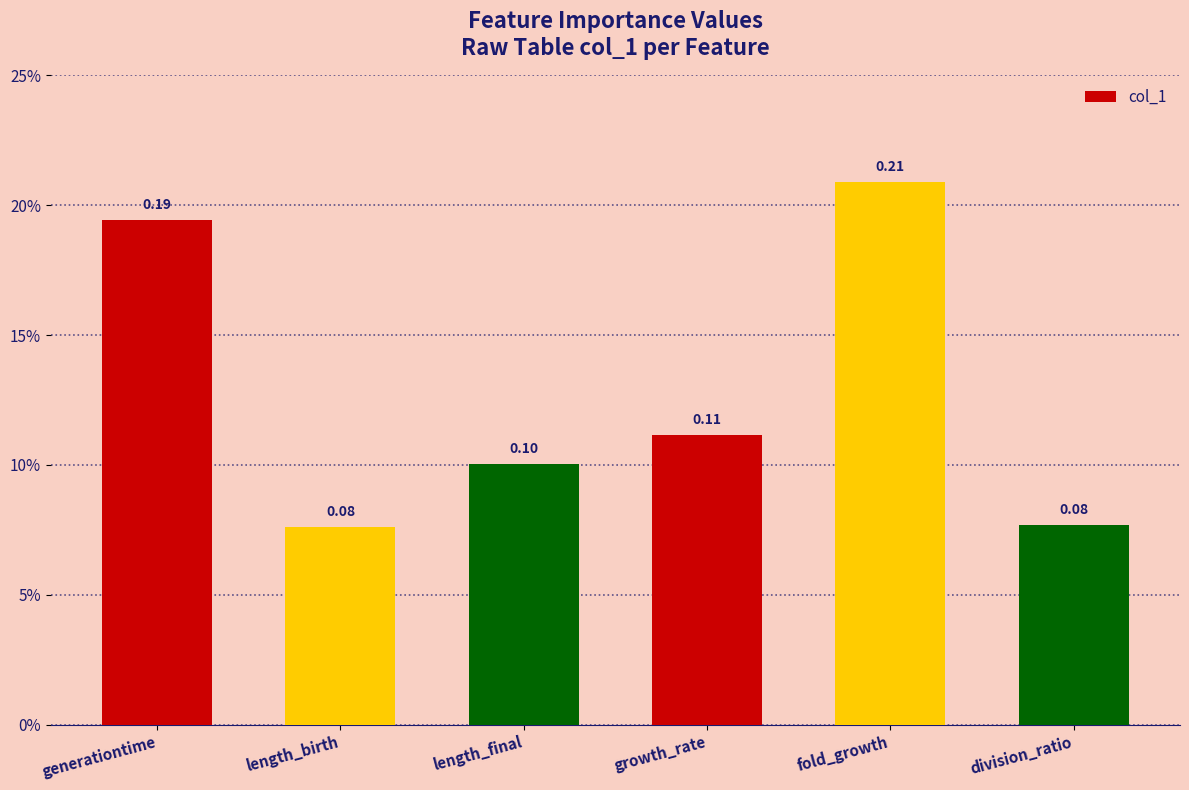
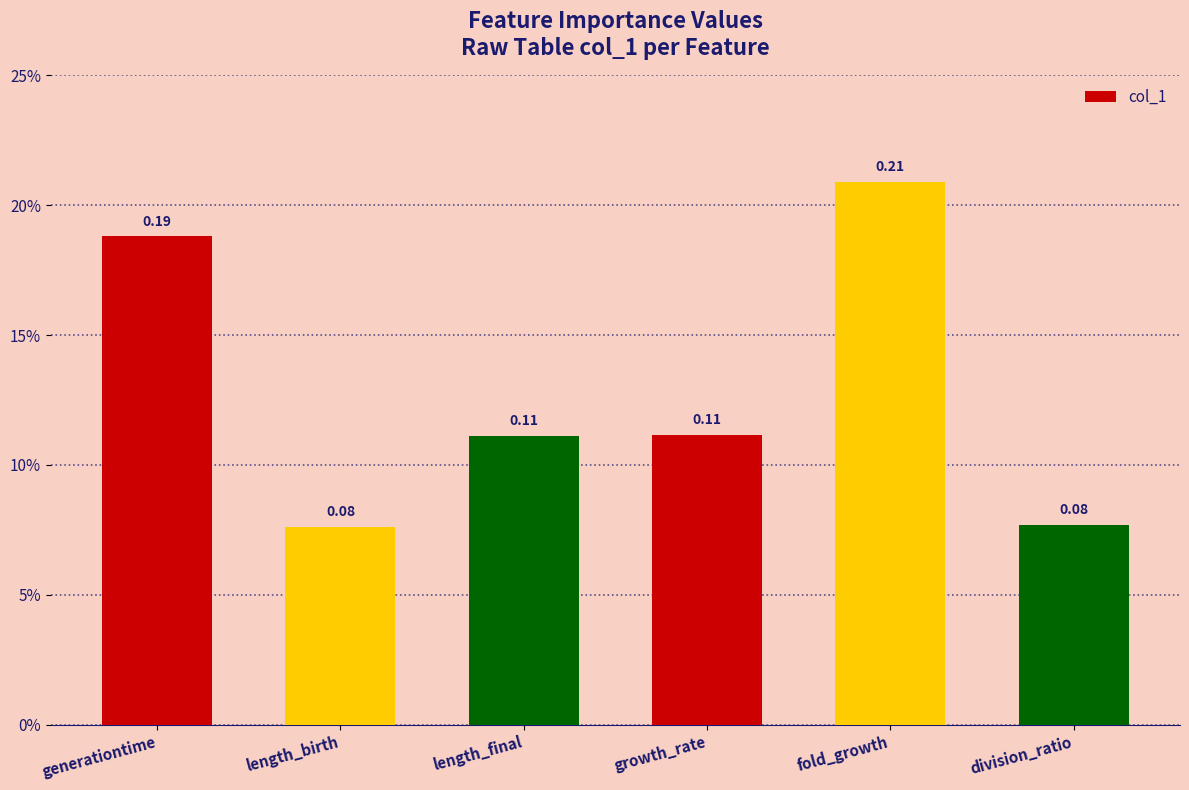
generationtime: 19.4% -> 18.8%
length_final: 0.10 -> 0.11
